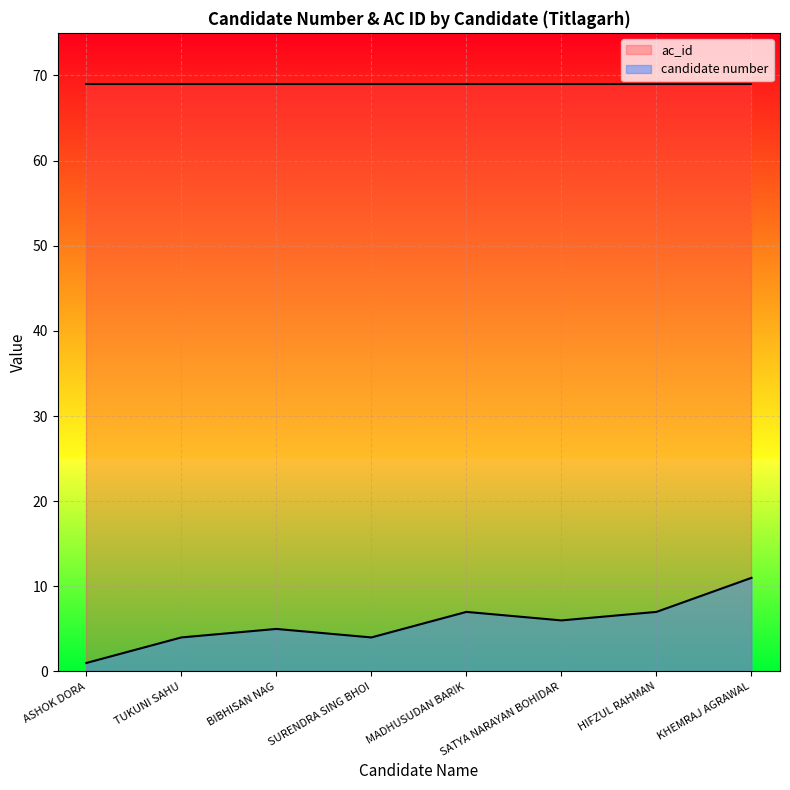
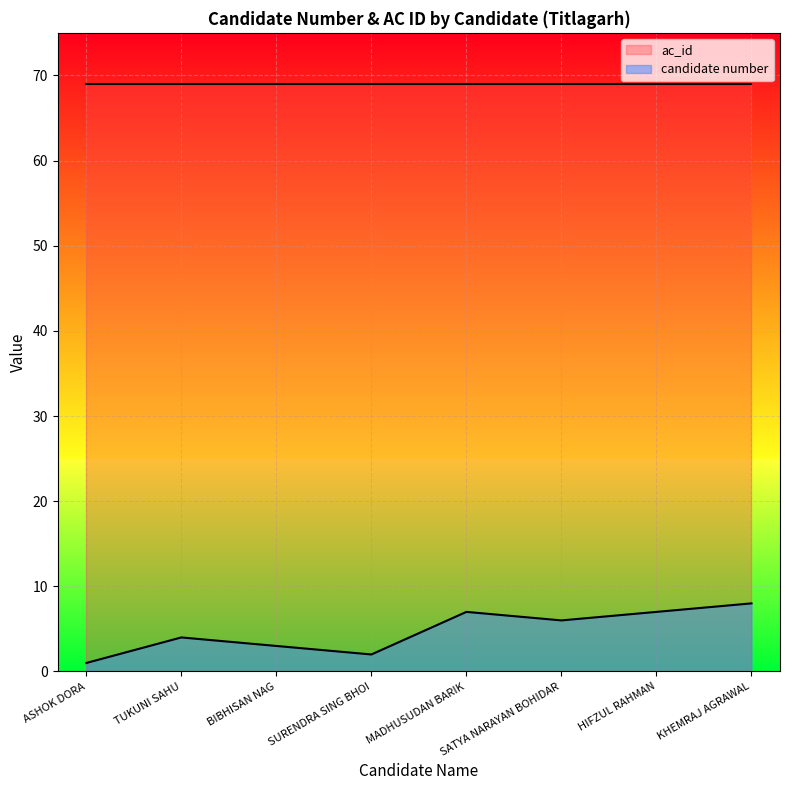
candidate number, BIBHISAN NAG: 5 -> 3
candidate number, SURENDRA SING BHOI: 4 -> 2
candidate number, KHEMRAJ AGRAWAL: 11 -> 8
